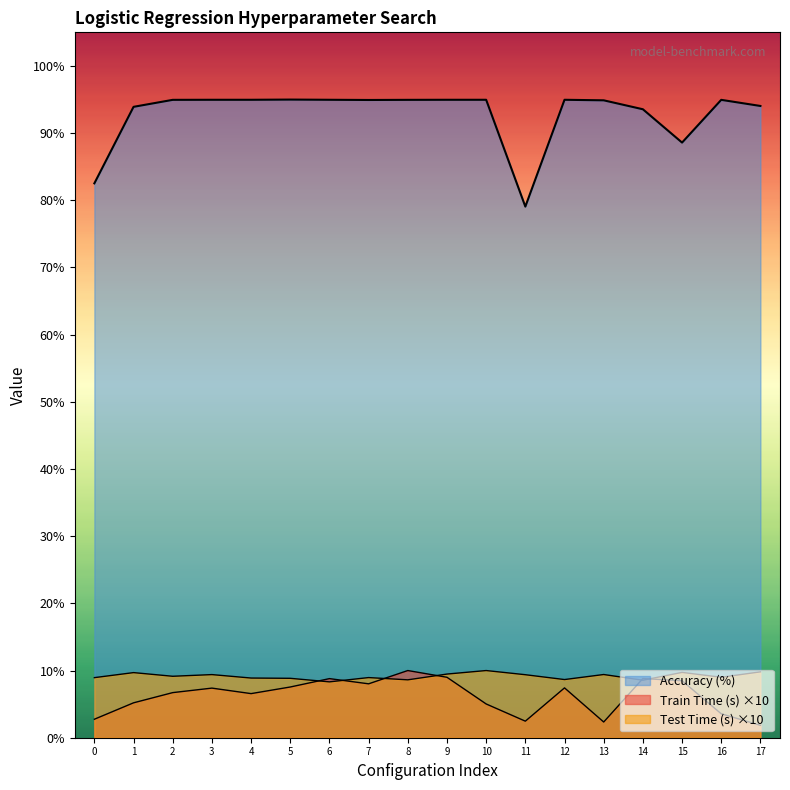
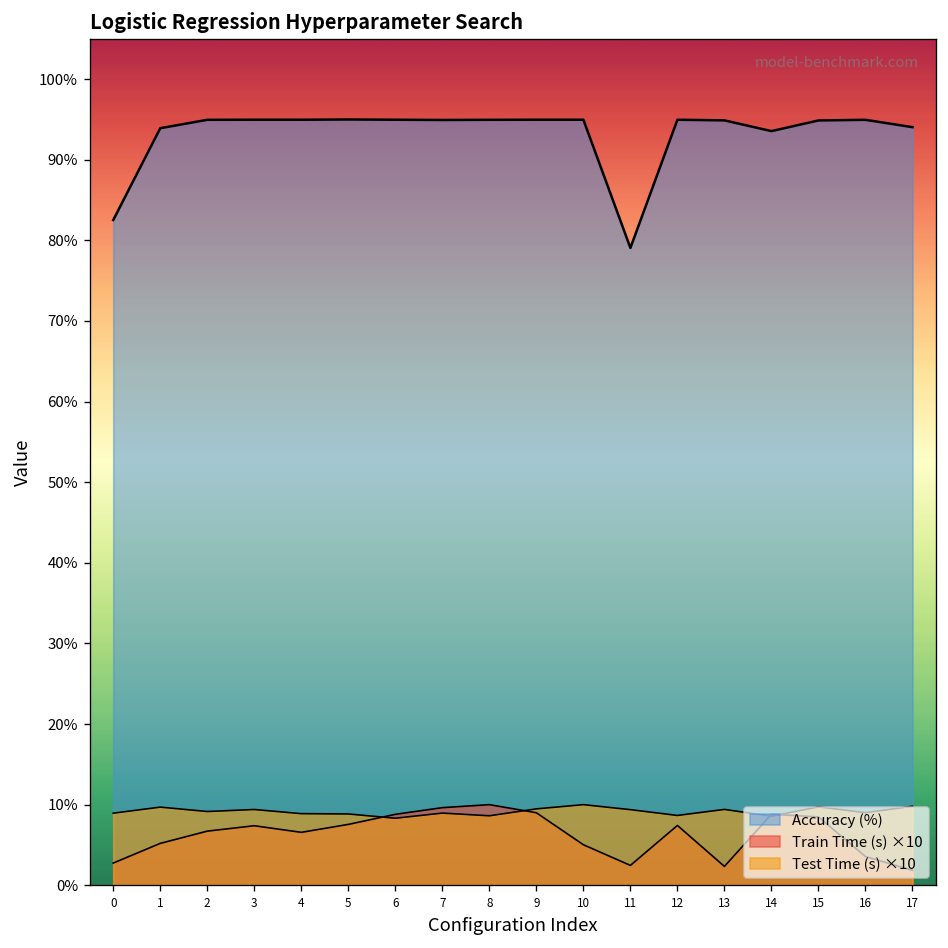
Train Time (s) ×10, 7: 8% -> 10%
Accuracy (%), 15: 89% -> 95%
